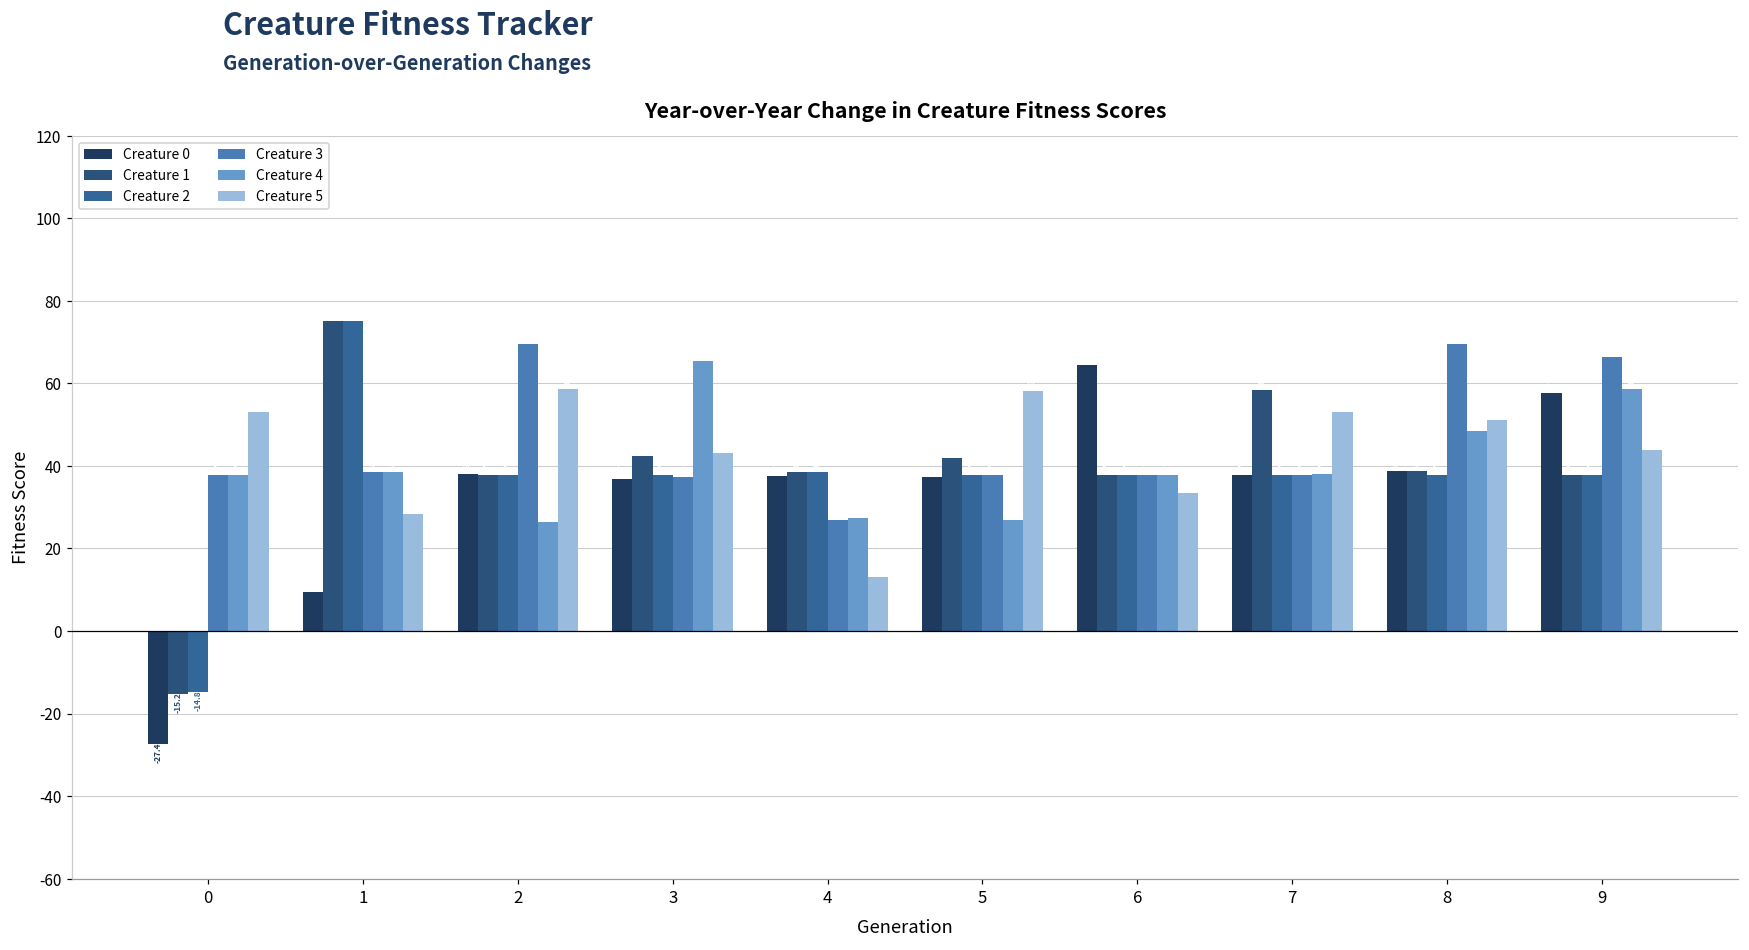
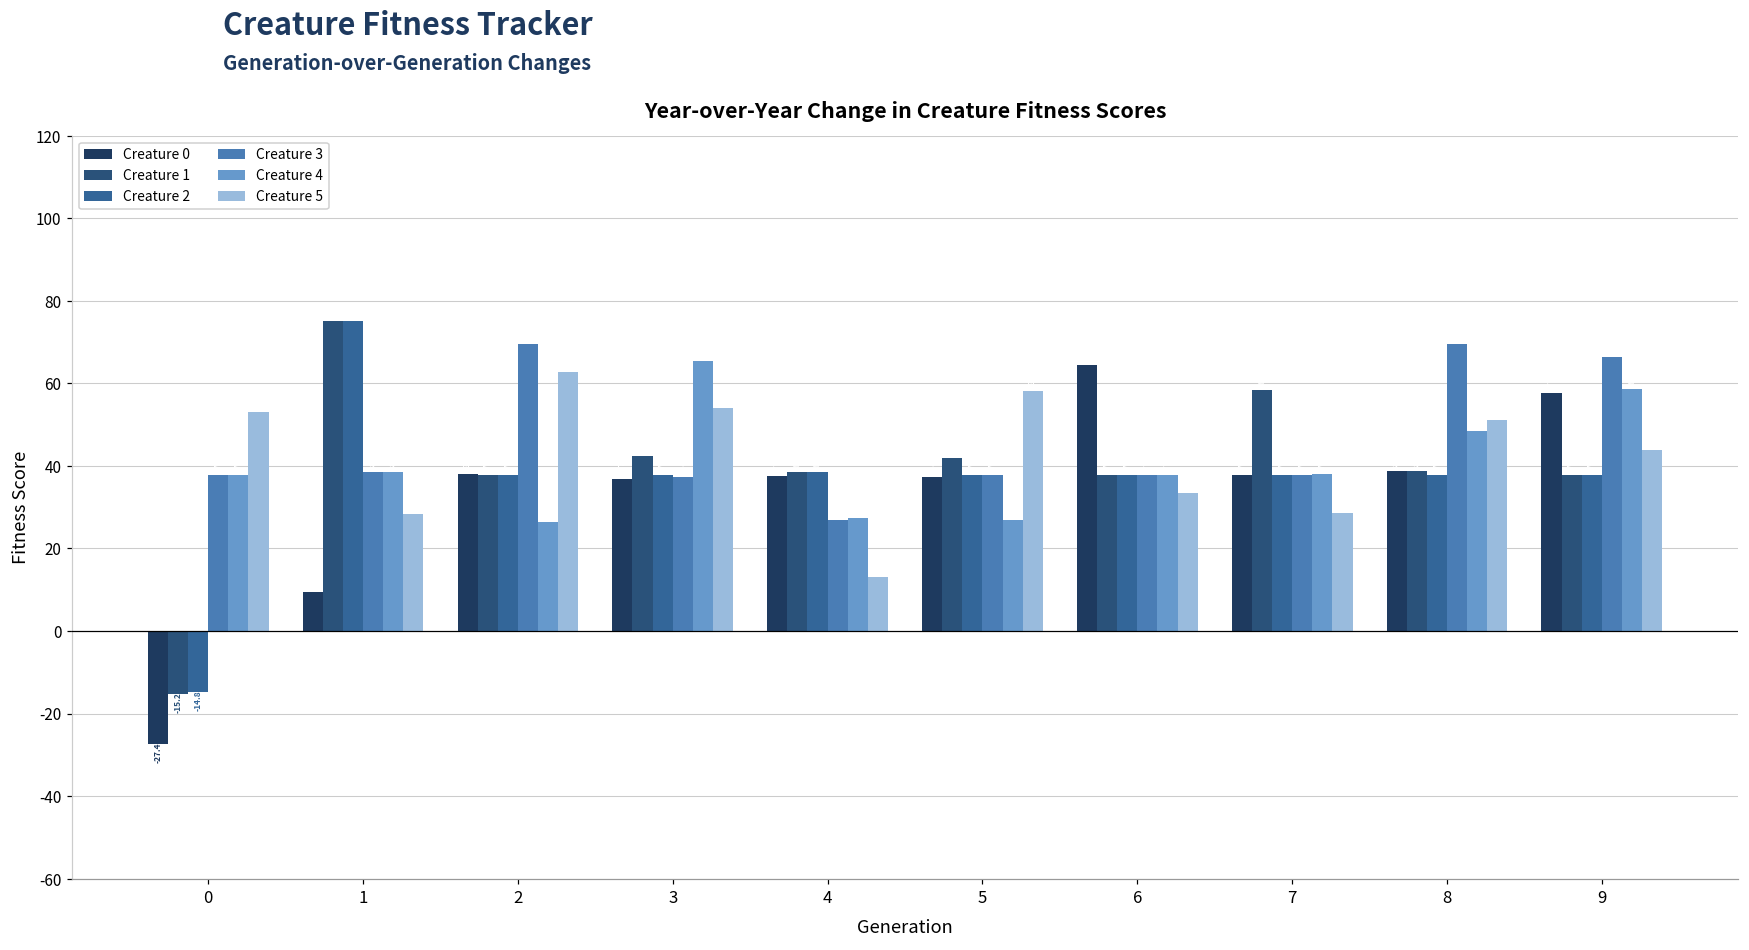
Creature 5, 2: 59 -> 63
Creature 5, 3: 43 -> 54
Creature 5, 7: 53 -> 29
